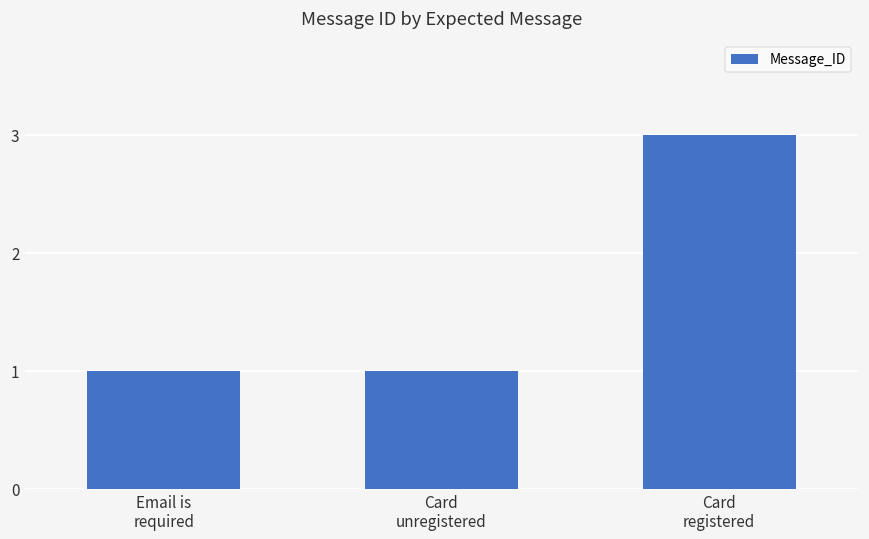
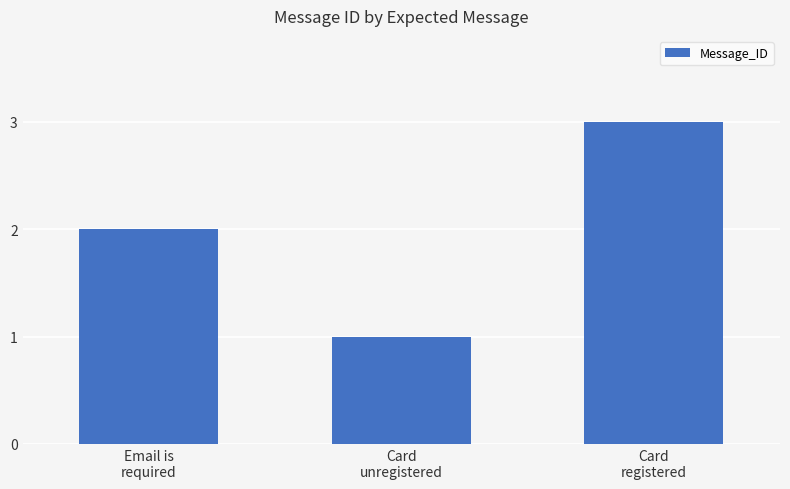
Email is required: 1 -> 2
